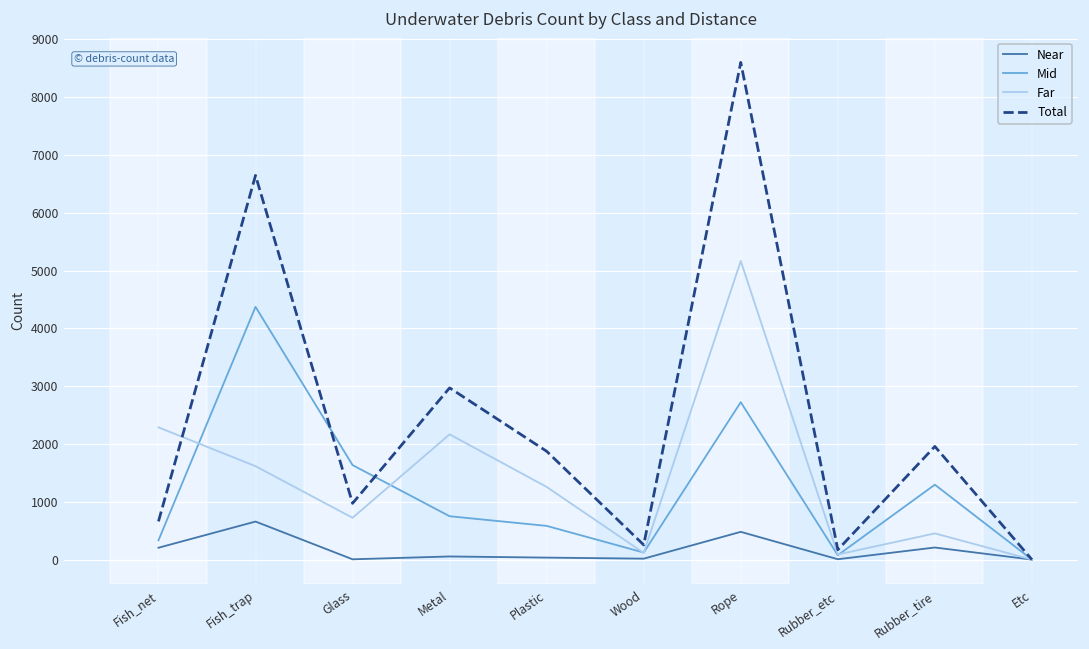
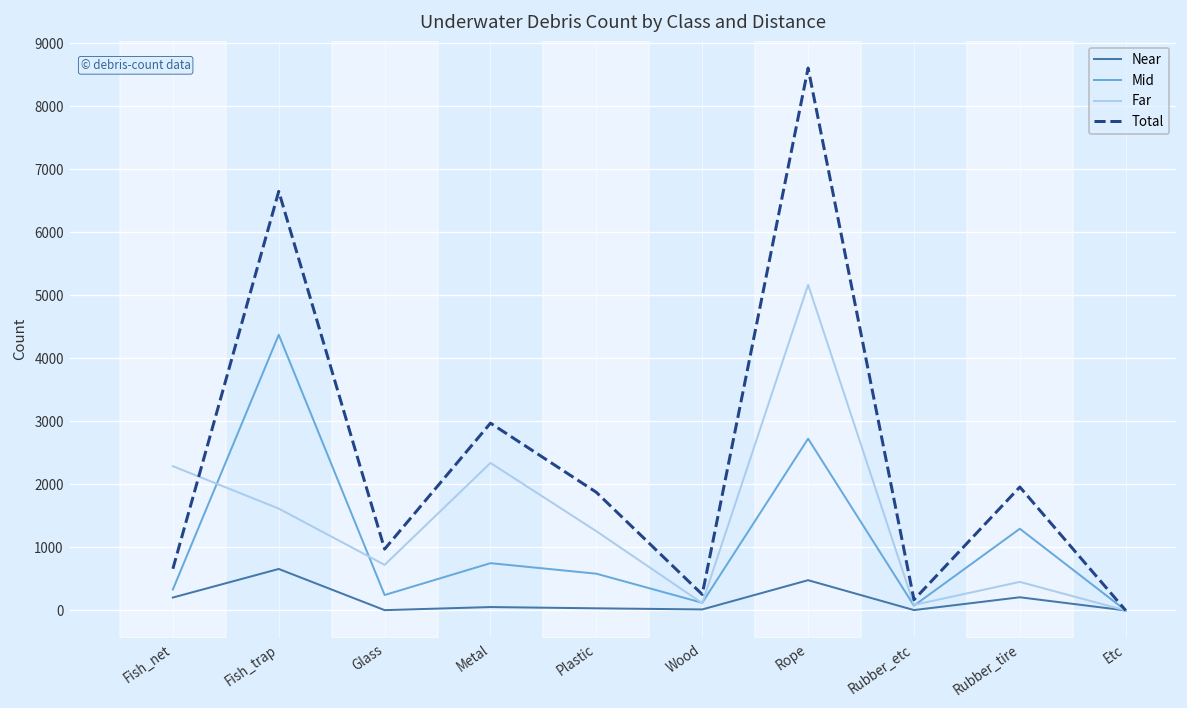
Mid, Glass: 1600 -> 200
Far, Metal: 2200 -> 2300
